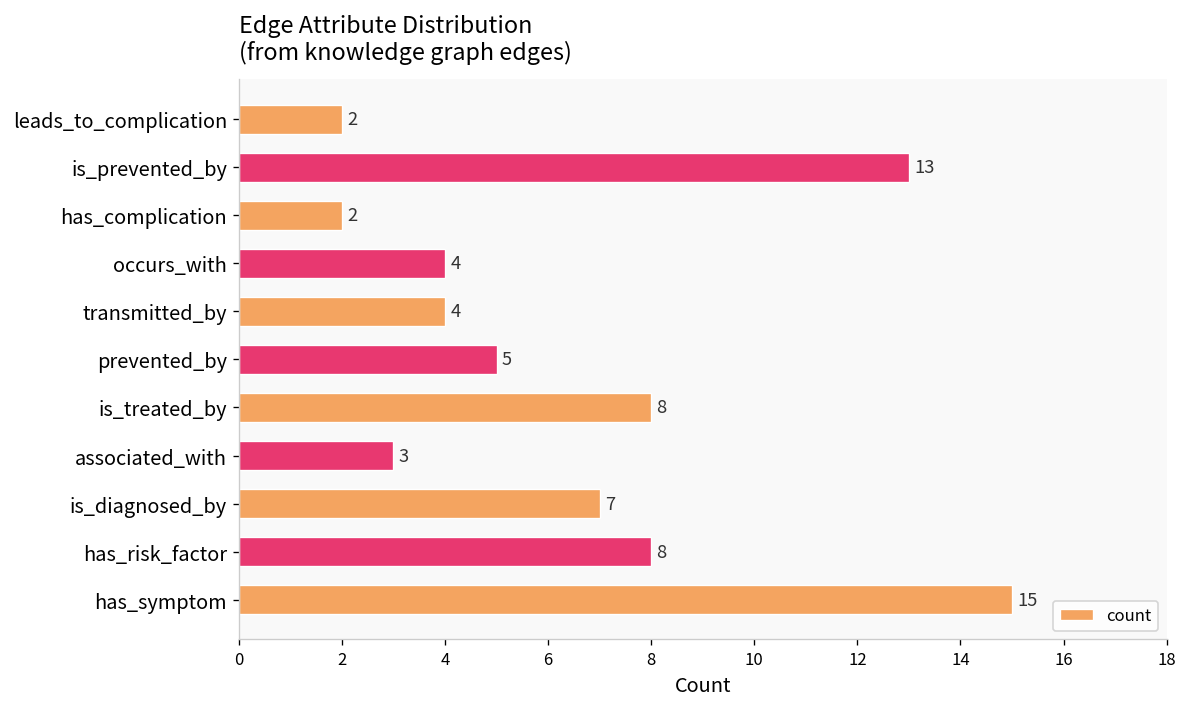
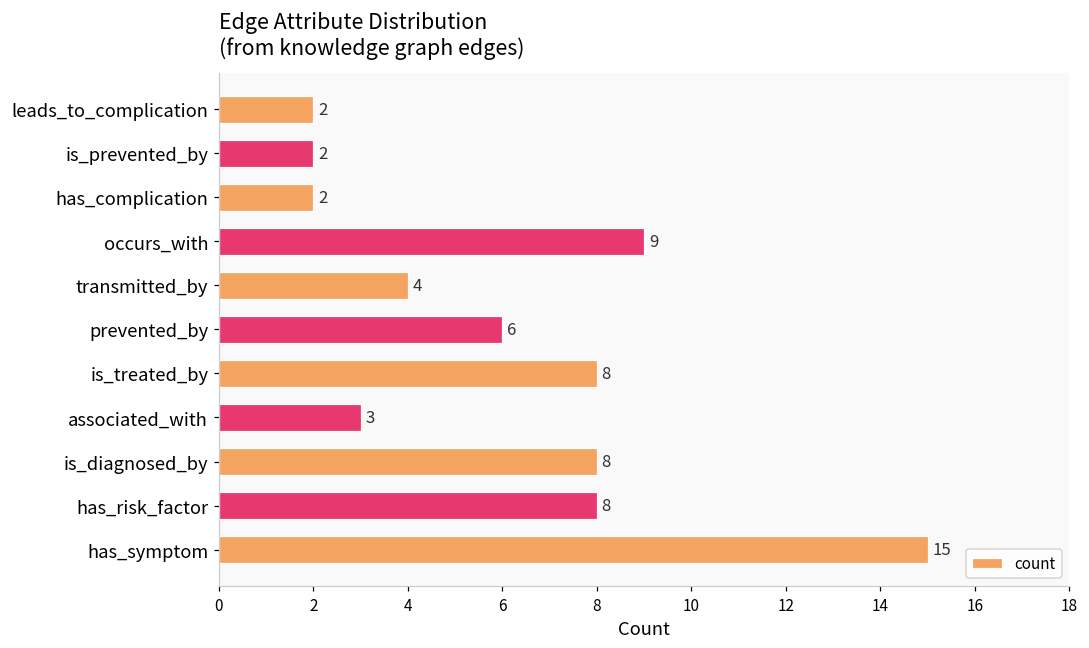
is_prevented_by: 13 -> 2
occurs_with: 4 -> 9
prevented_by: 5 -> 6
is_diagnosed_by: 7 -> 8
